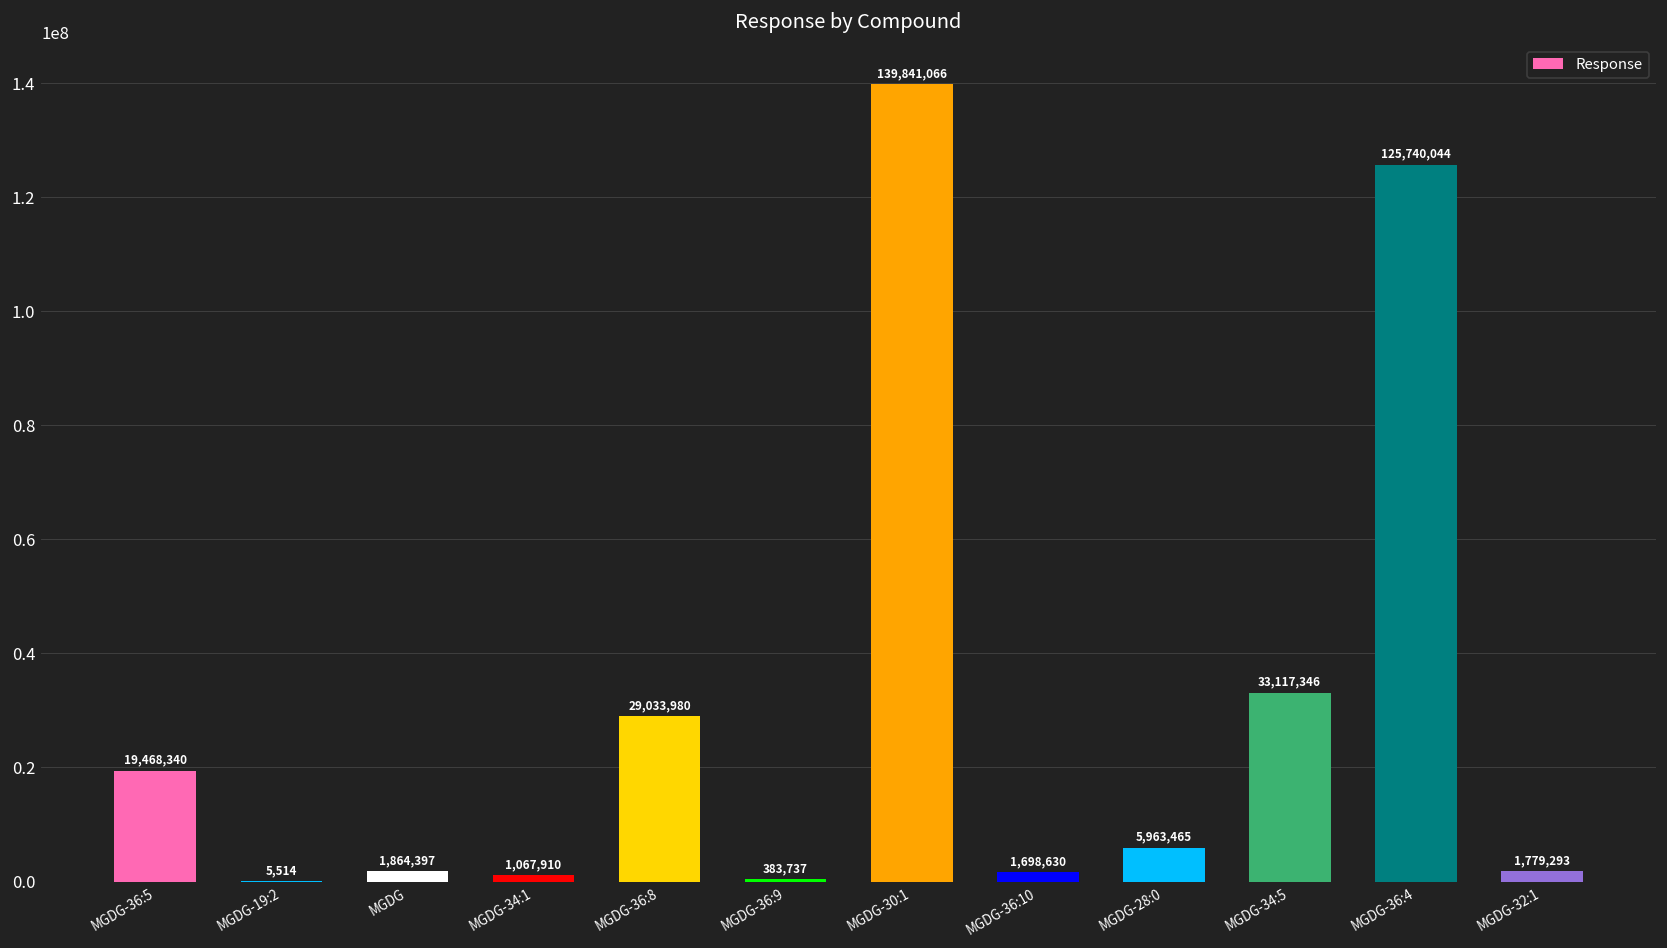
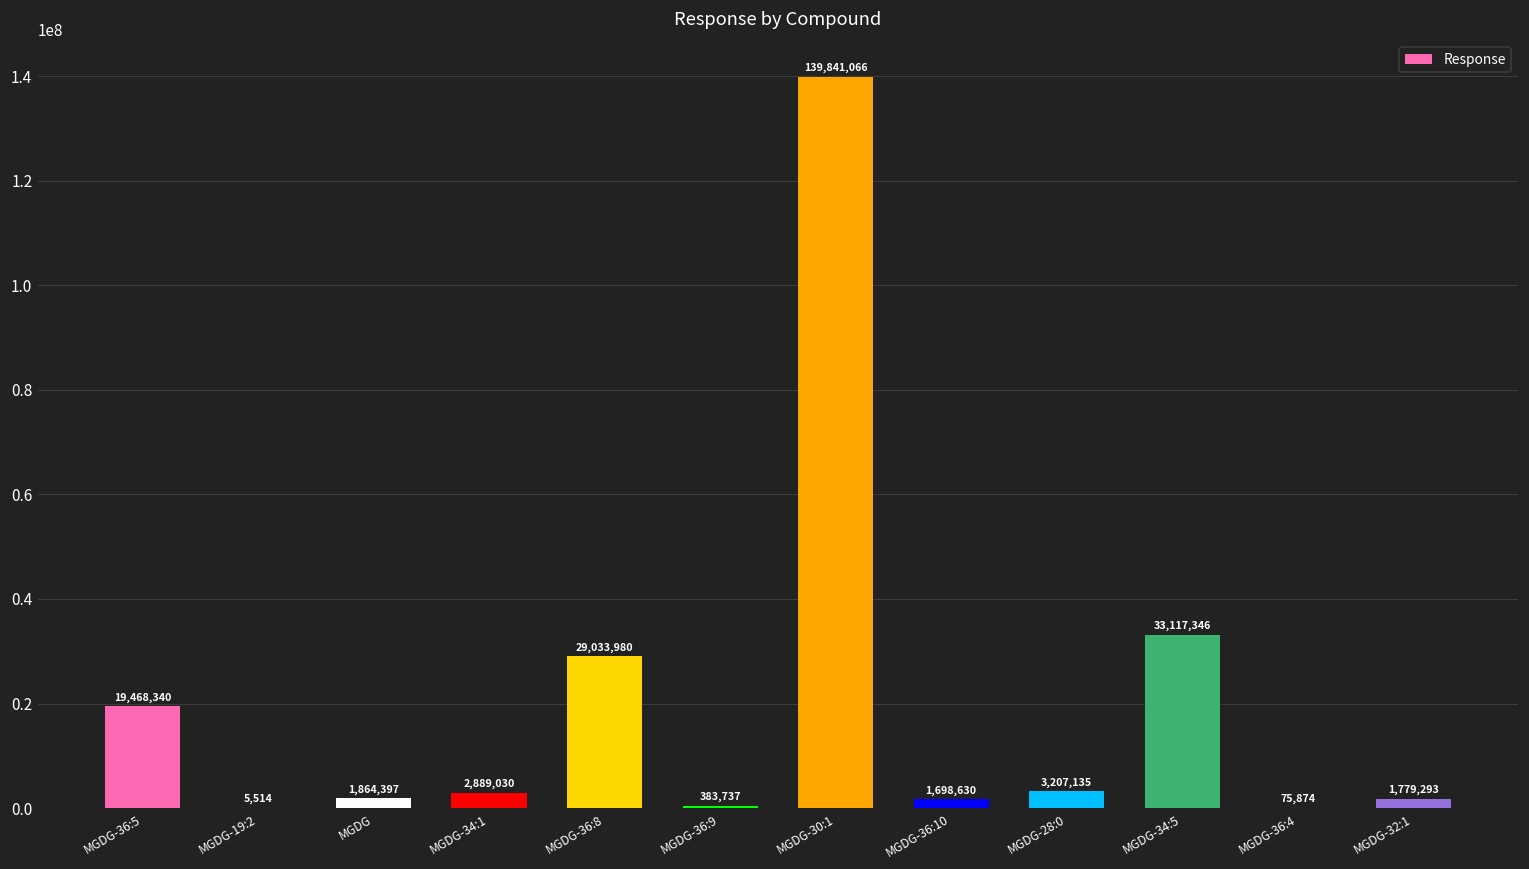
MGDG-34:1: 1,067,910 -> 2,889,030
MGDG-28:0: 5,963,465 -> 3,207,135
MGDG-36:4: 125,740,044 -> 75,874
